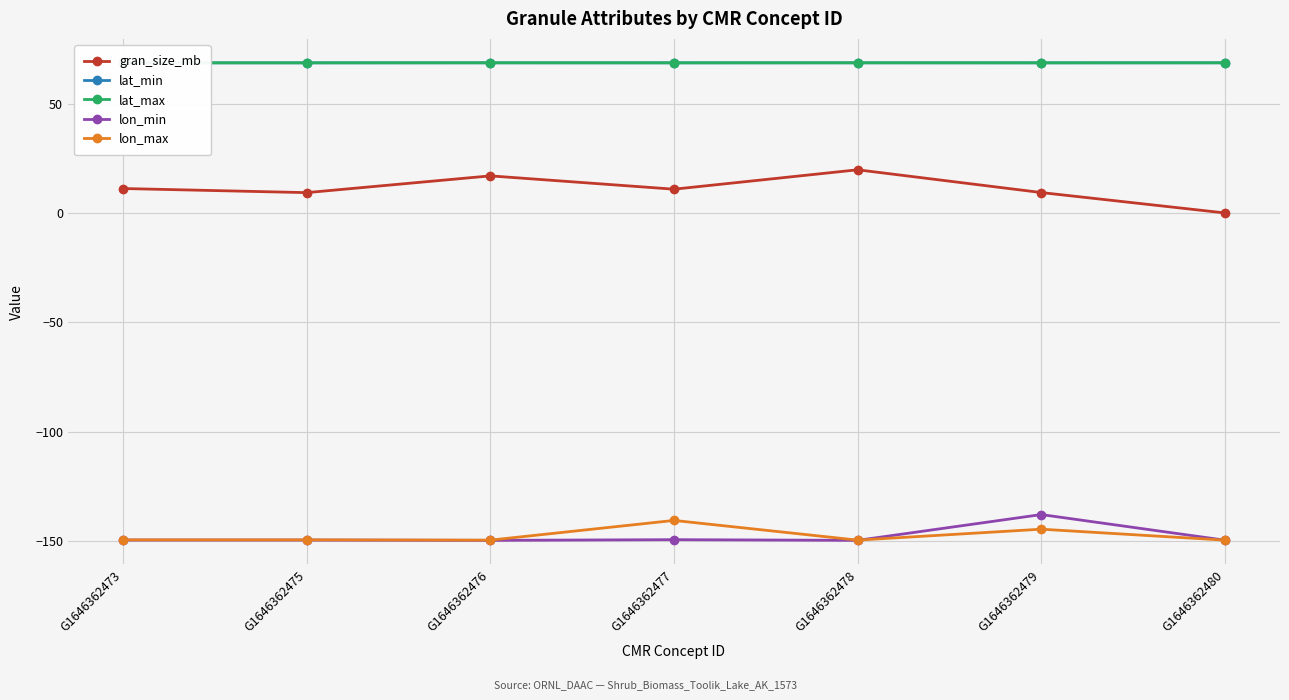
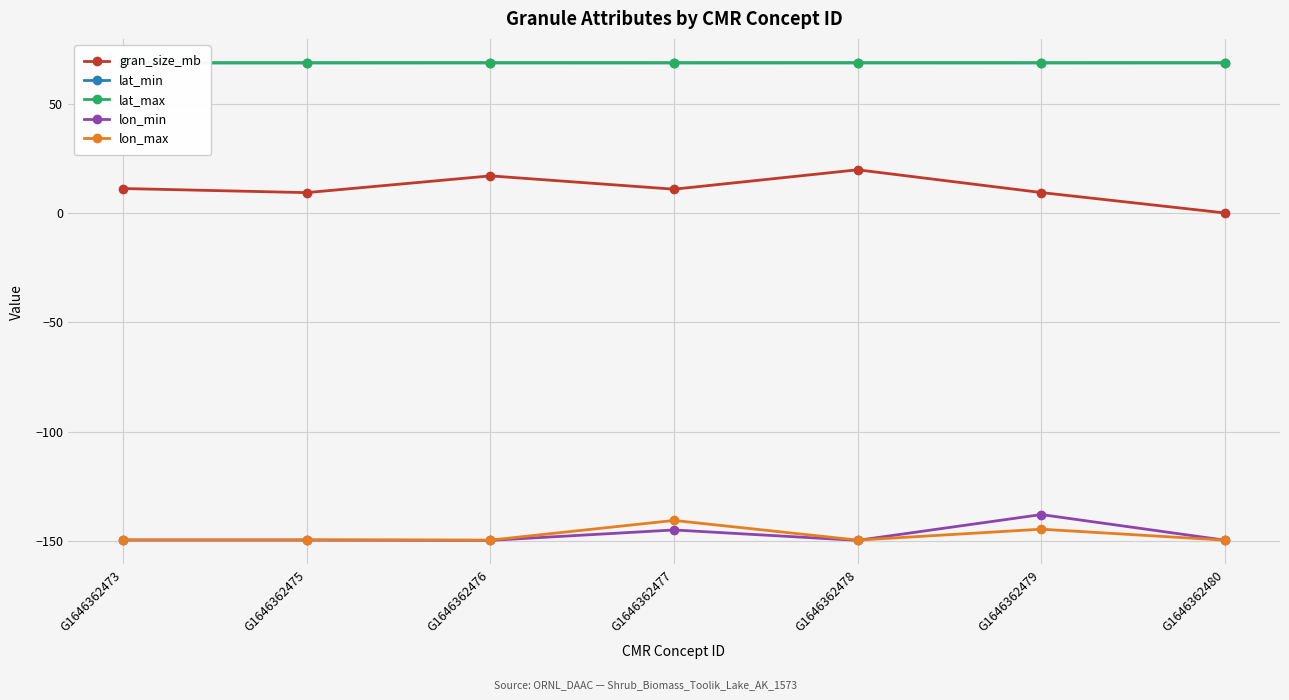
lon_min, G1646362477: -149 -> -145
